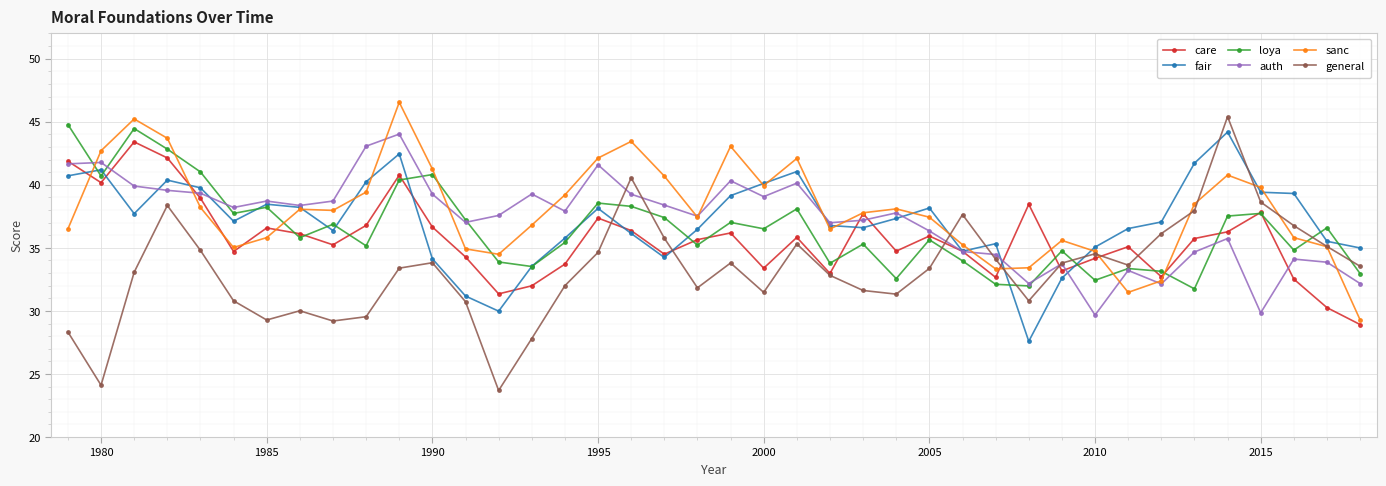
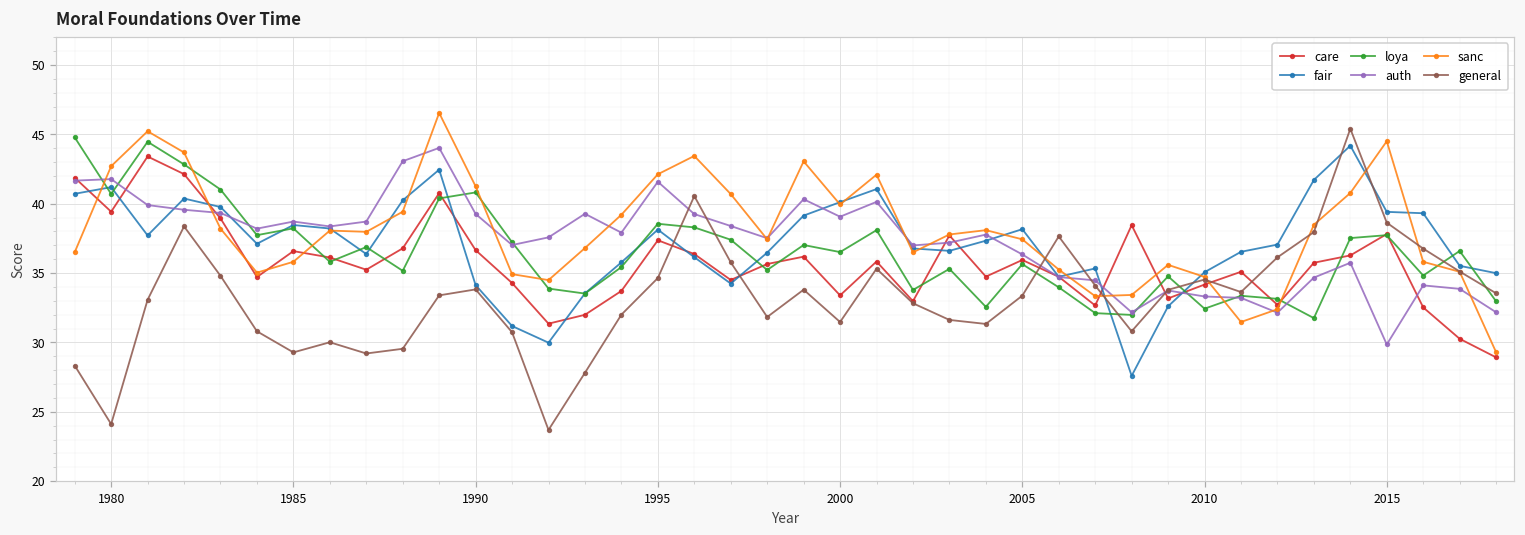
care, 1980: 40.2 -> 39.4
auth, 2010: 29.7 -> 33.3
sanc, 2015: 39.8 -> 44.5
